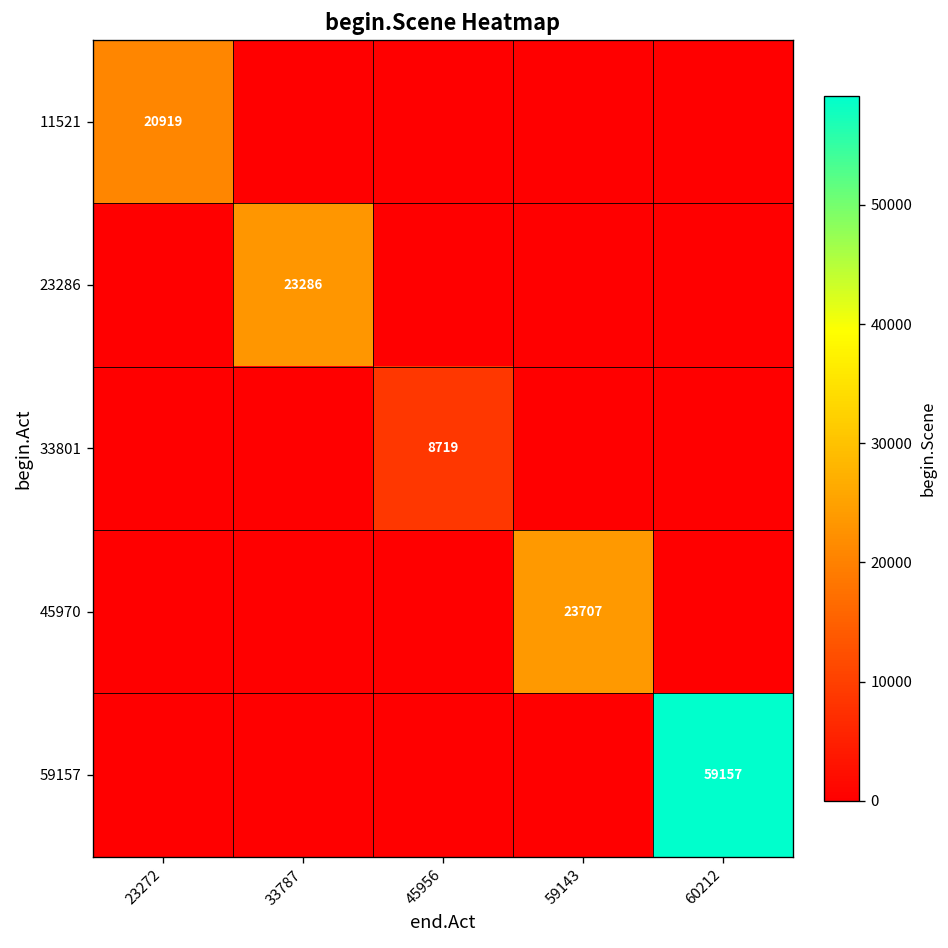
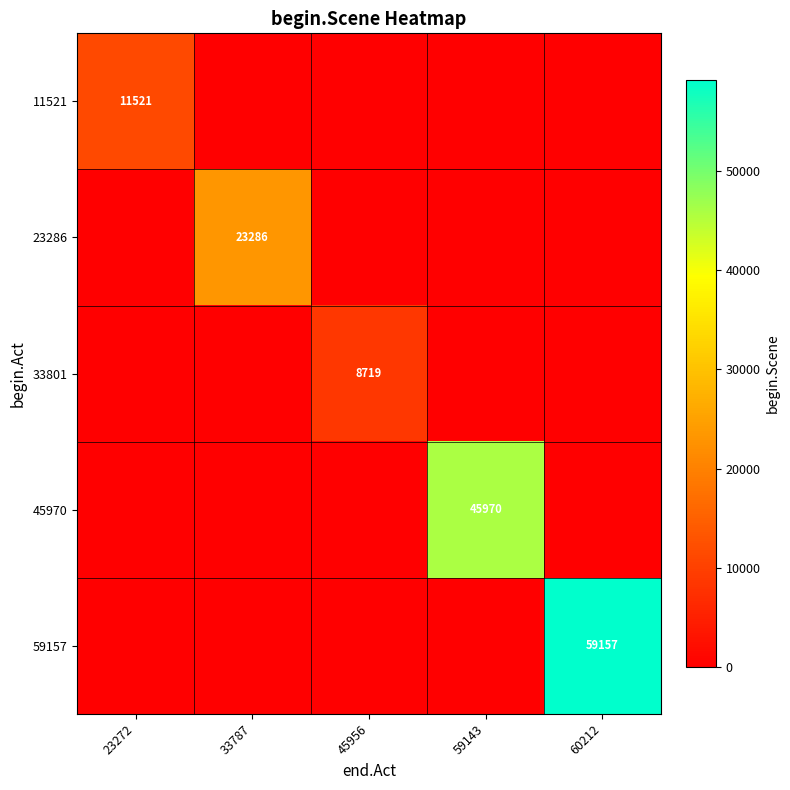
11521, 23272: 20919 -> 11521
45970, 59143: 23707 -> 45970
